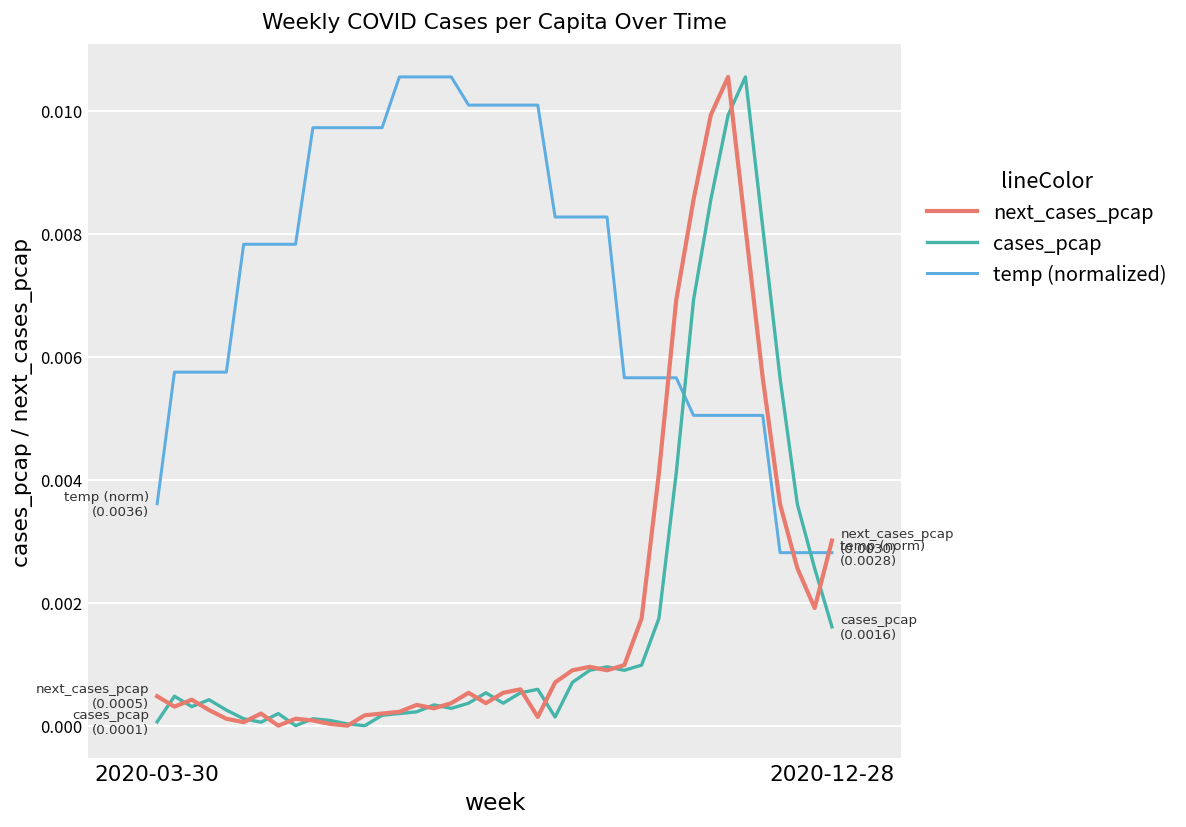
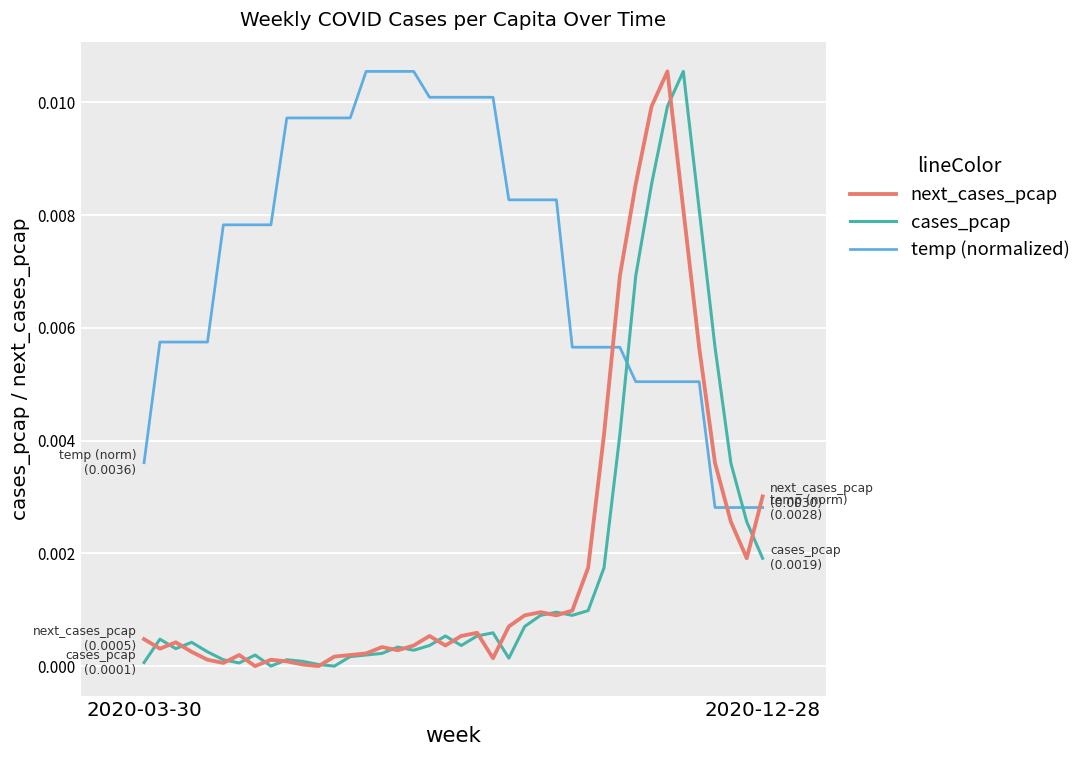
cases_pcap, 2020-12-28: (0.0016) -> (0.0019)
